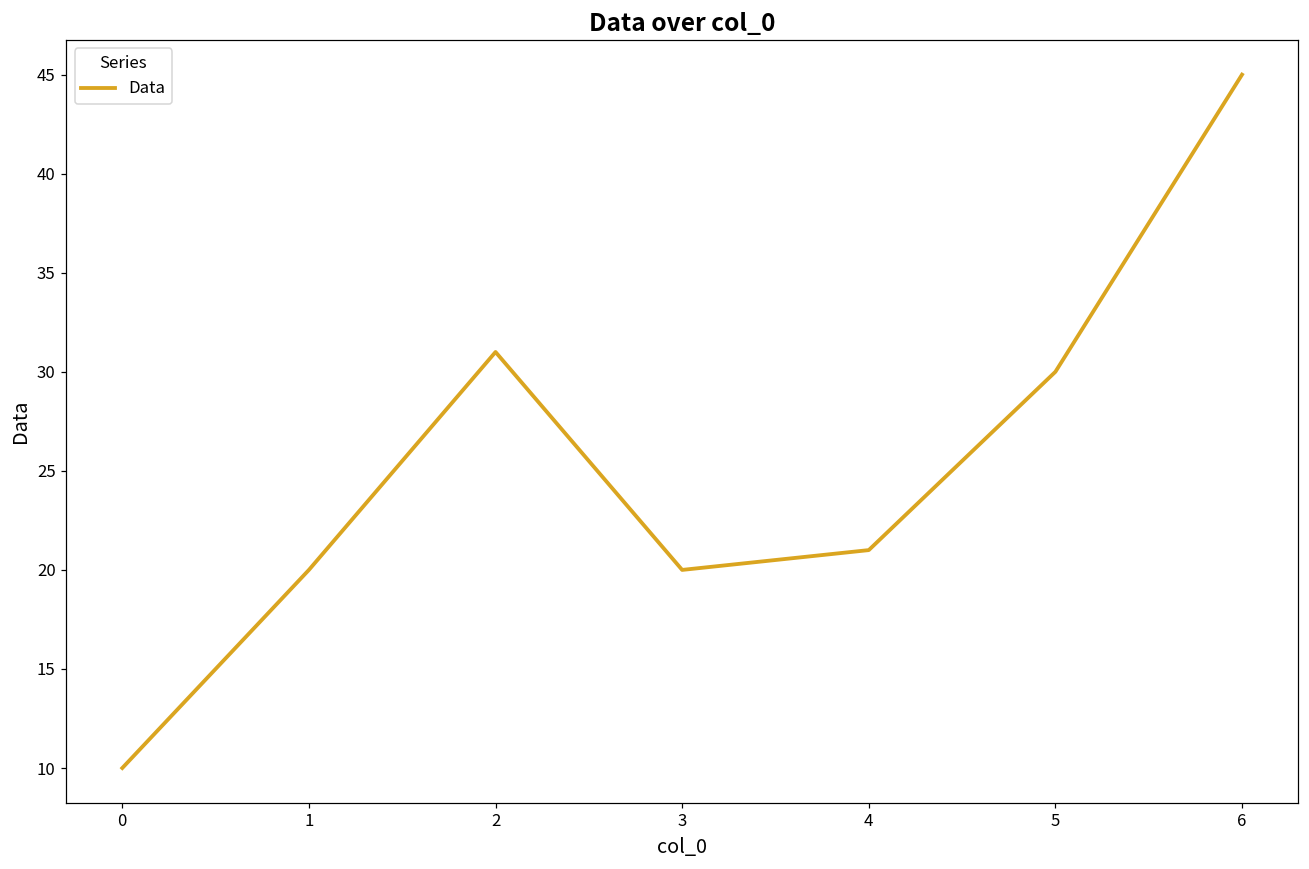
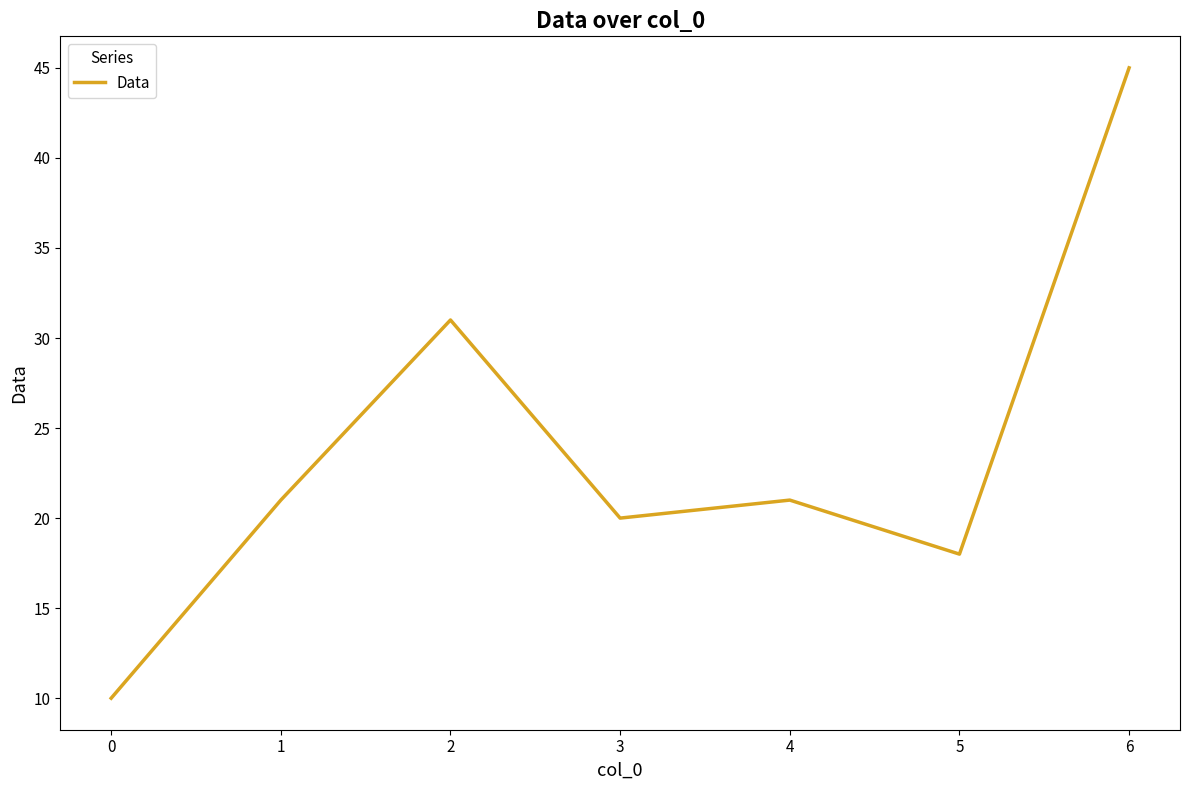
1: 20 -> 21
5: 30 -> 18
